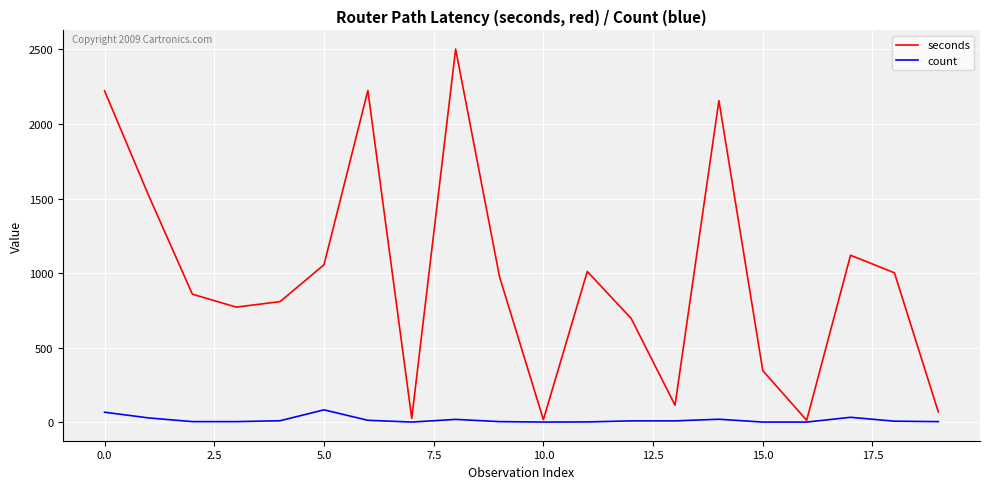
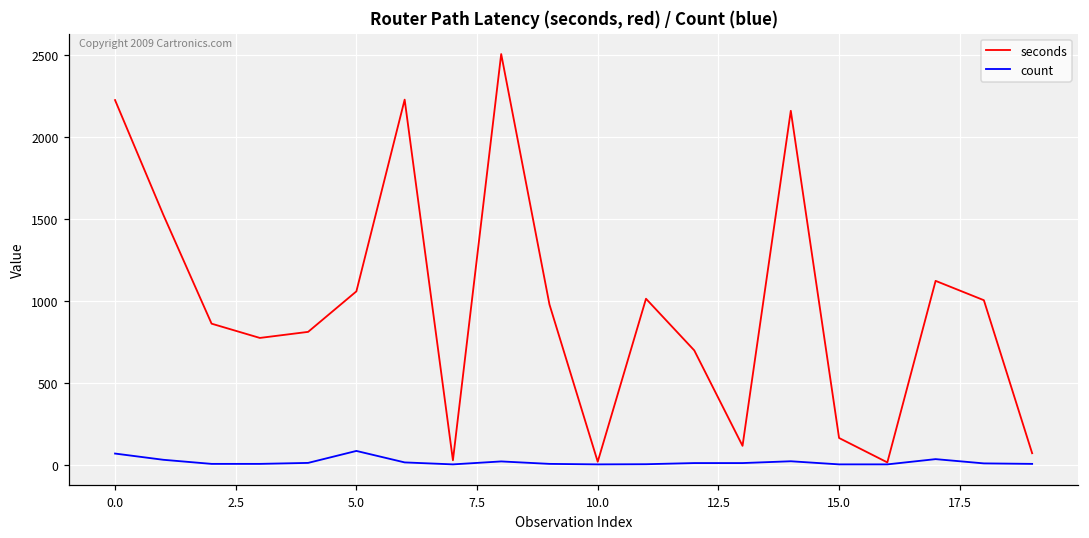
seconds, 15.0: 350 -> 160
